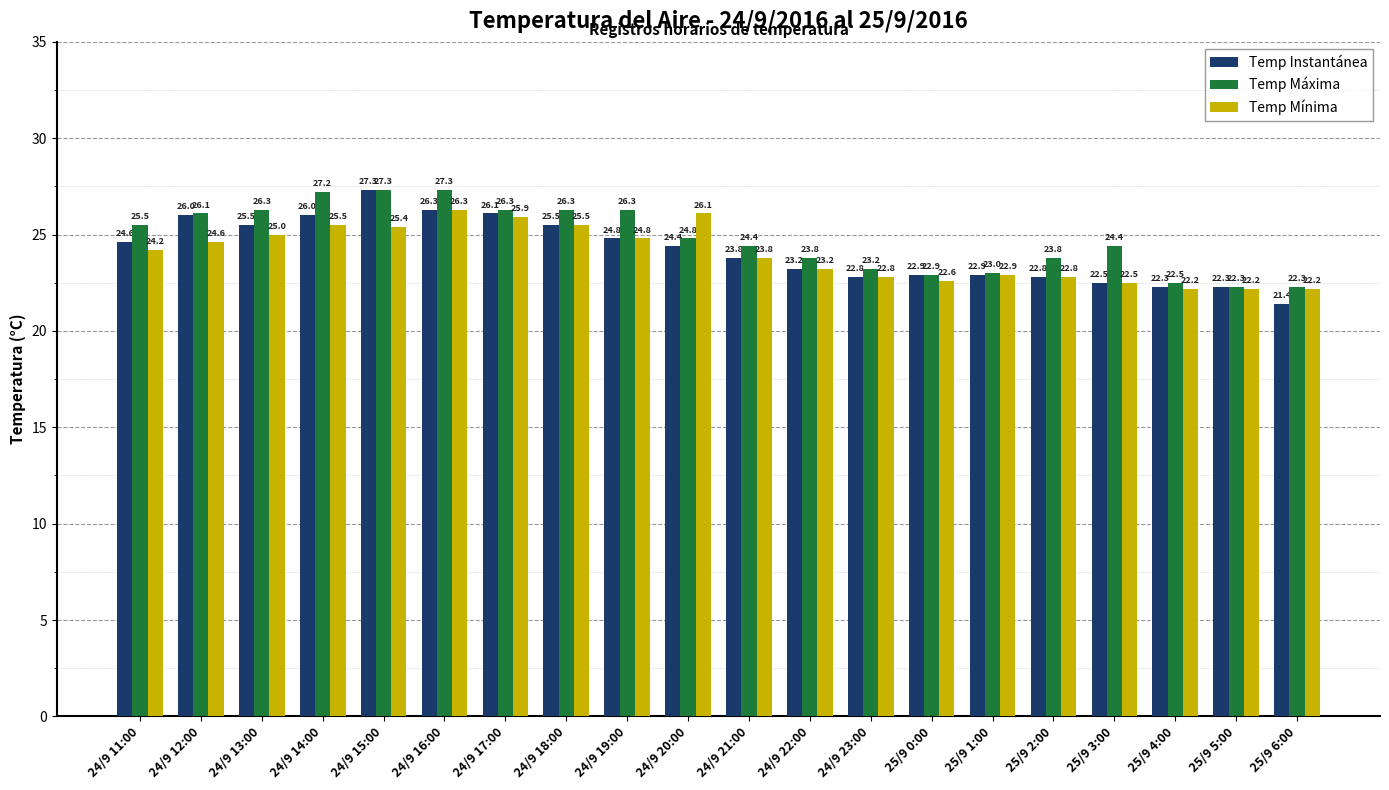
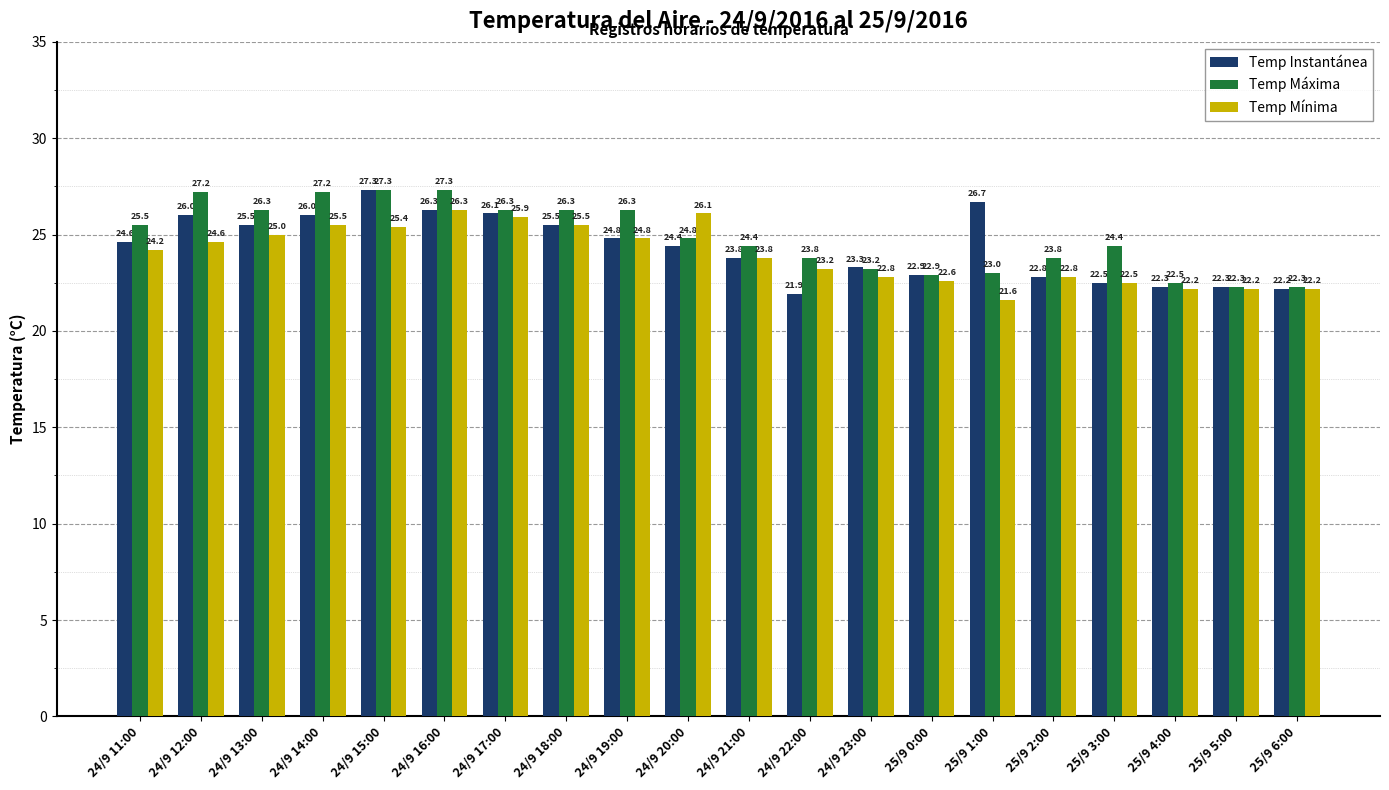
Temp Máxima, 24/9 12:00: 26.1 -> 27.2
Temp Instantánea, 24/9 22:00: 23.2 -> 21.9
Temp Instantánea, 24/9 23:00: 22.8 -> 23.3
Temp Instantánea, 25/9 1:00: 22.9 -> 26.7
Temp Mínima, 25/9 1:00: 22.9 -> 21.6
Temp Instantánea, 25/9 6:00: 21.4 -> 22.2
